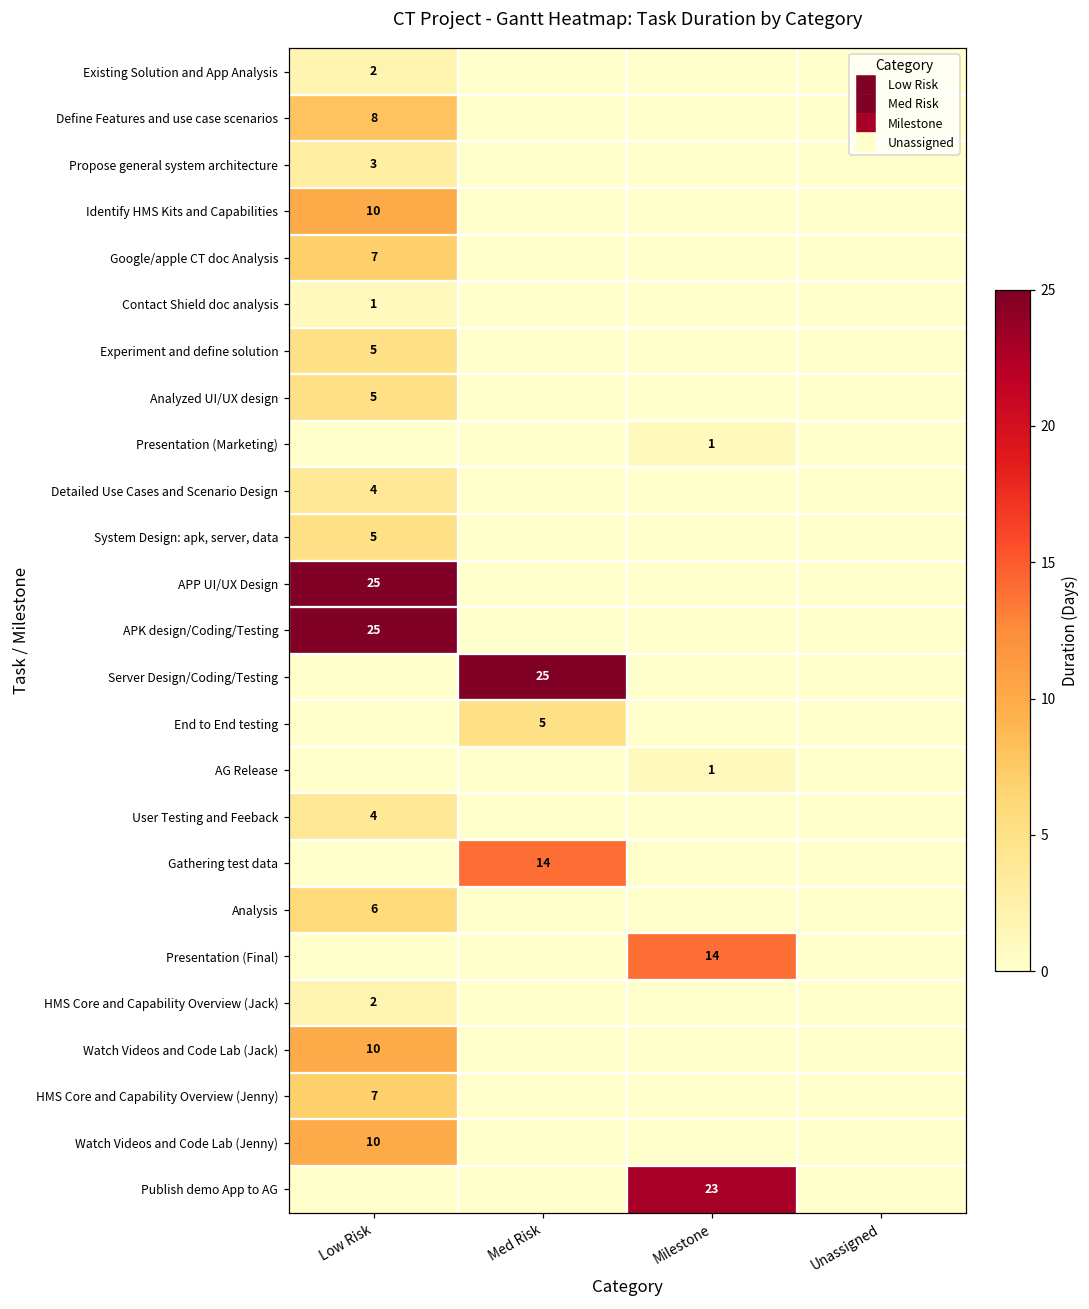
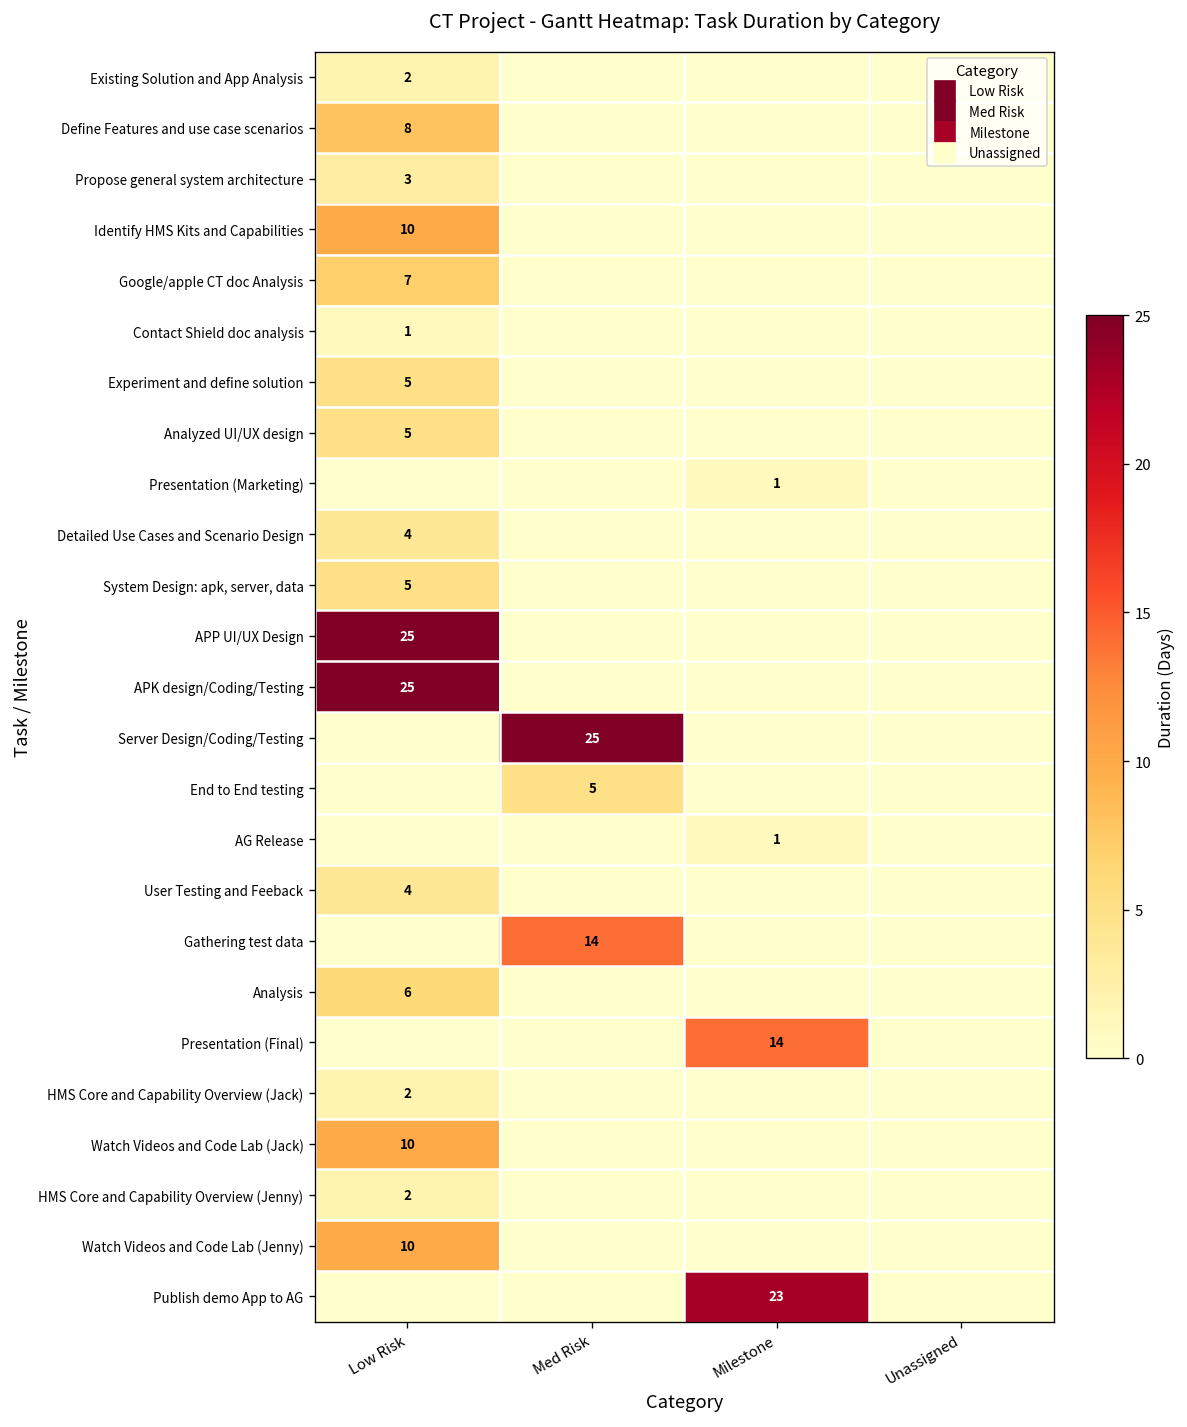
HMS Core and Capability Overview (Jenny), Low Risk: 7 -> 2
